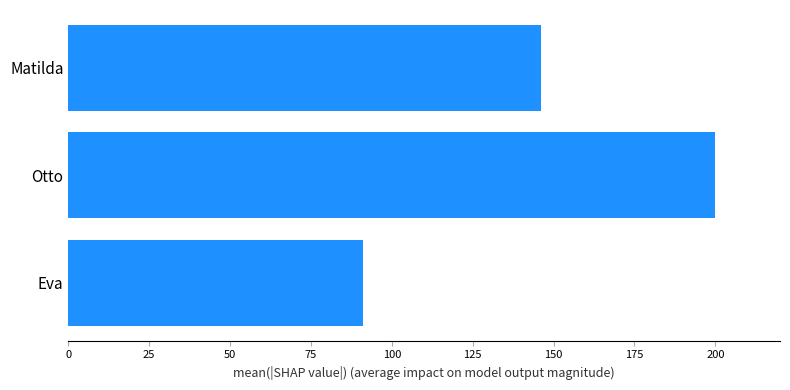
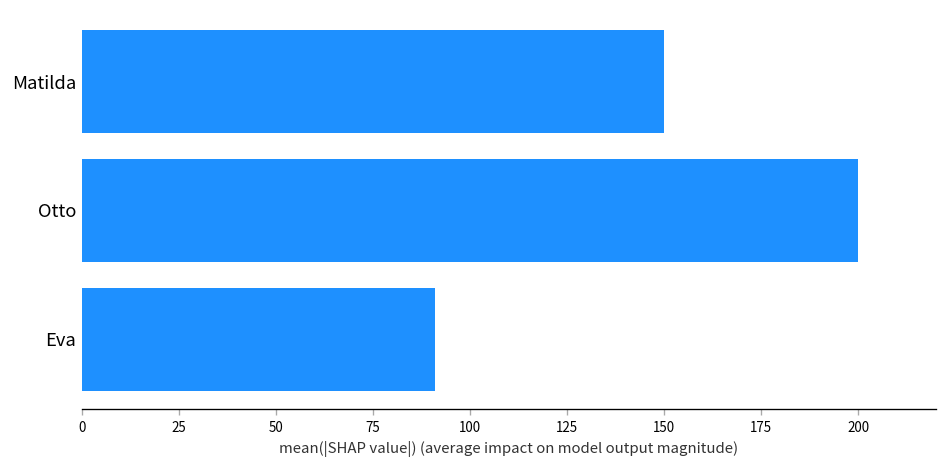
Matilda: 146 -> 150
